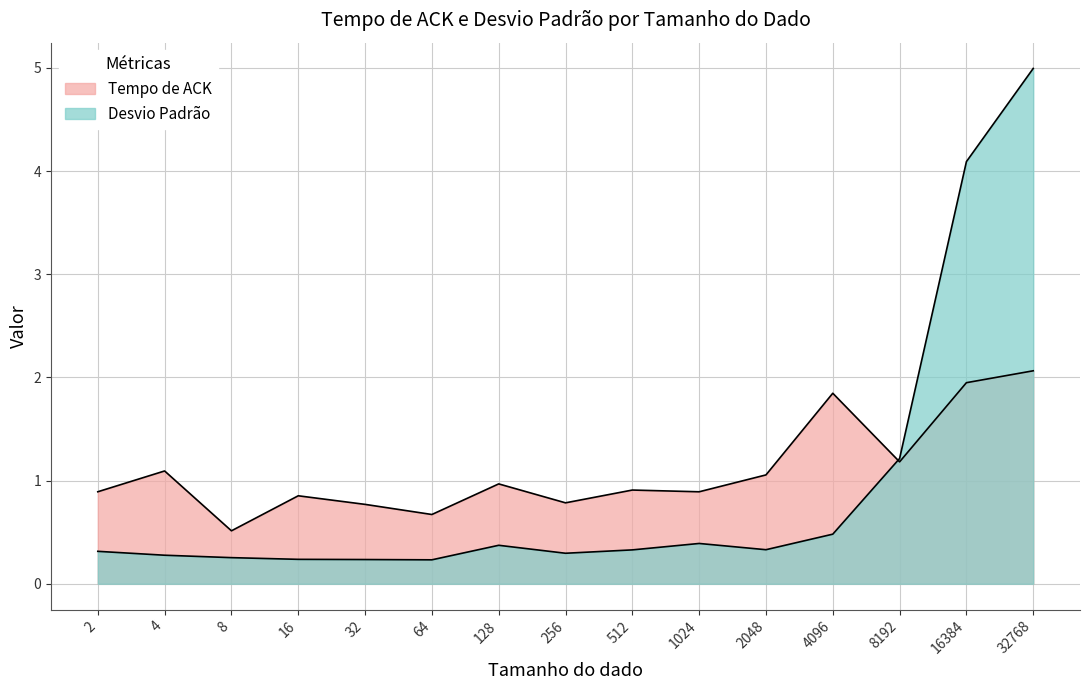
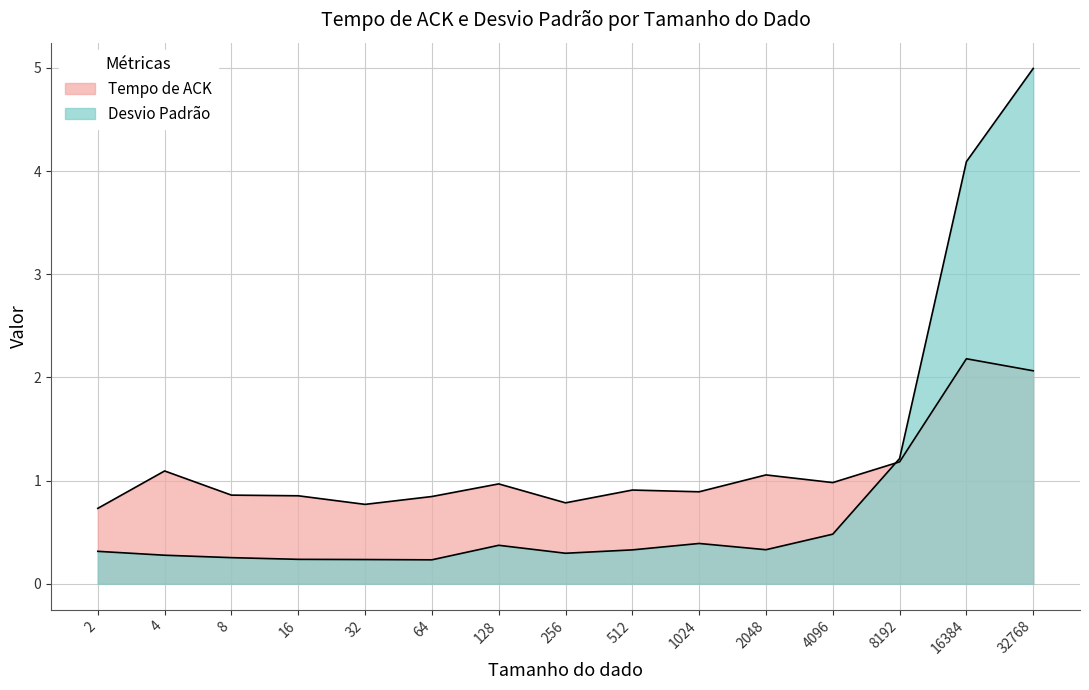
Tempo de ACK, 2: 0.89 -> 0.73
Tempo de ACK, 8: 0.51 -> 0.86
Tempo de ACK, 64: 0.67 -> 0.85
Tempo de ACK, 4096: 1.85 -> 0.98
Tempo de ACK, 16384: 1.95 -> 2.18
